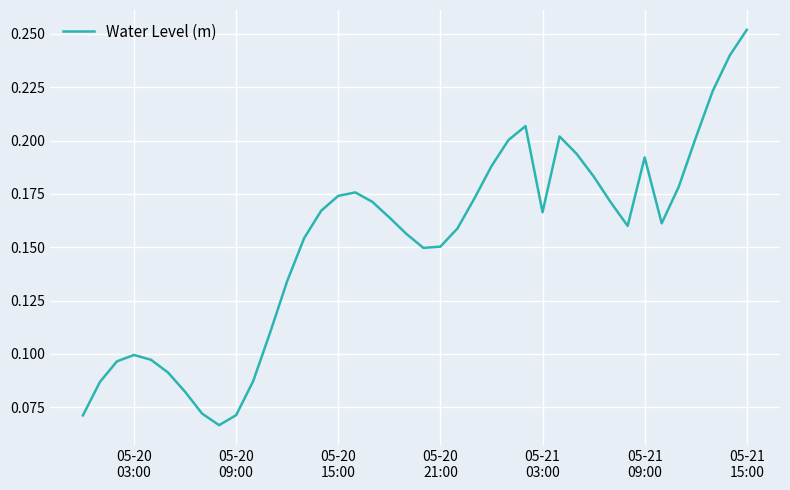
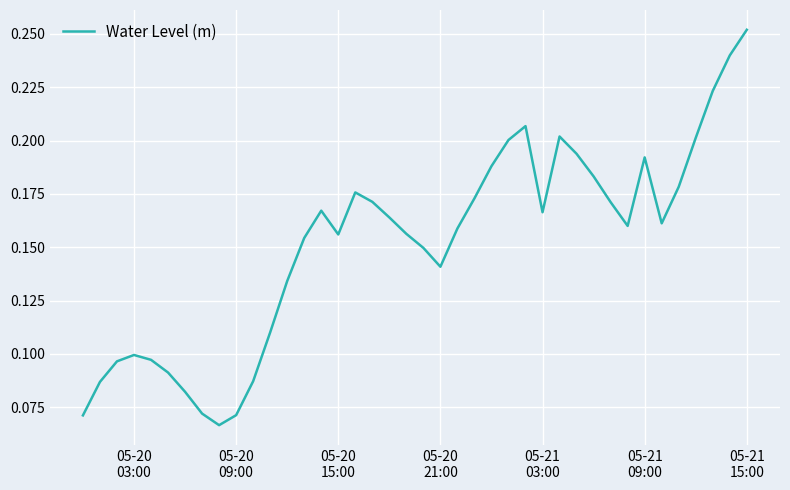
05-20 15:00: 0.174 -> 0.156
05-20 21:00: 0.150 -> 0.141
